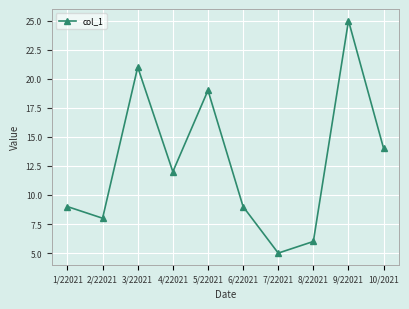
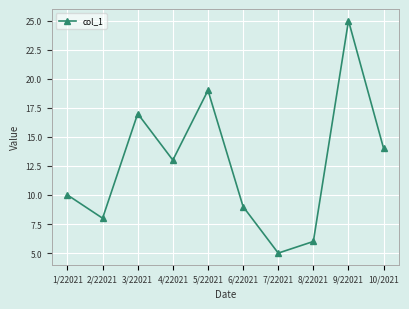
1/22021: 9 -> 10
3/22021: 21 -> 17
4/22021: 12 -> 13
